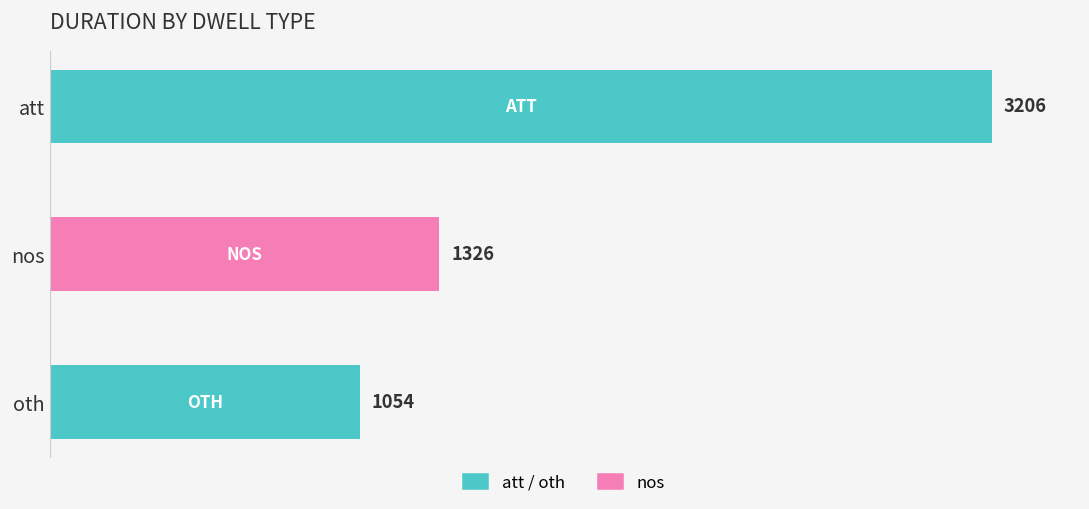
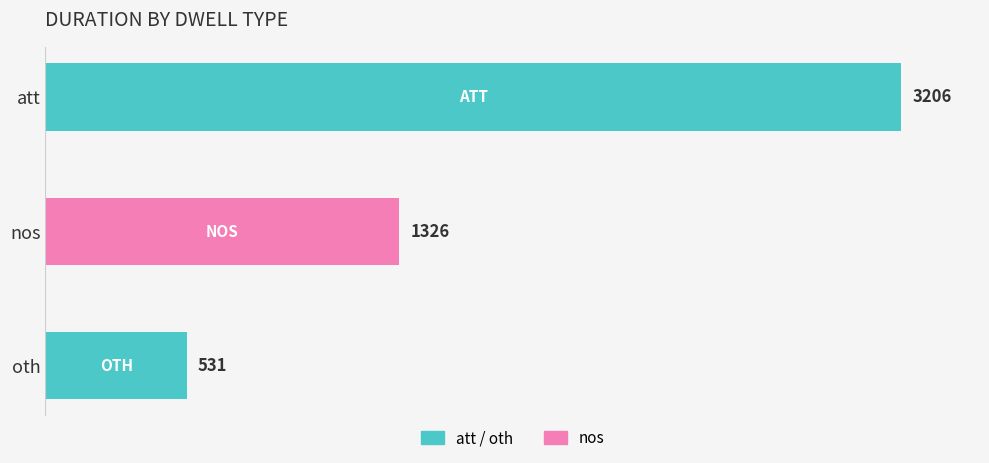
oth: 1054 -> 531
